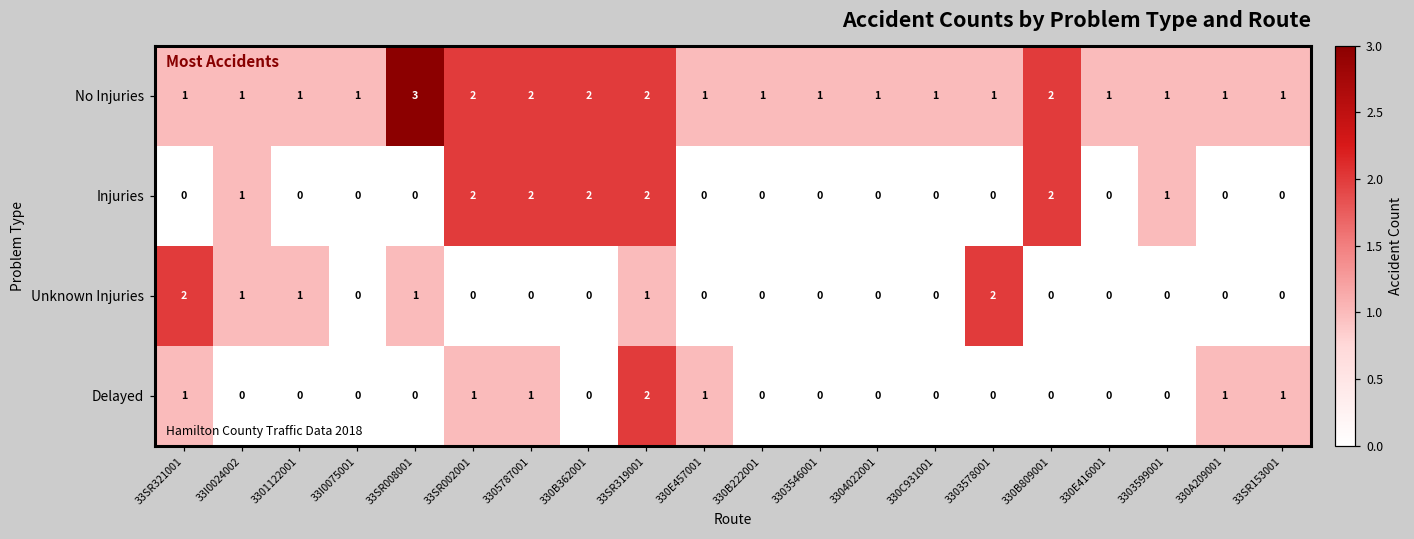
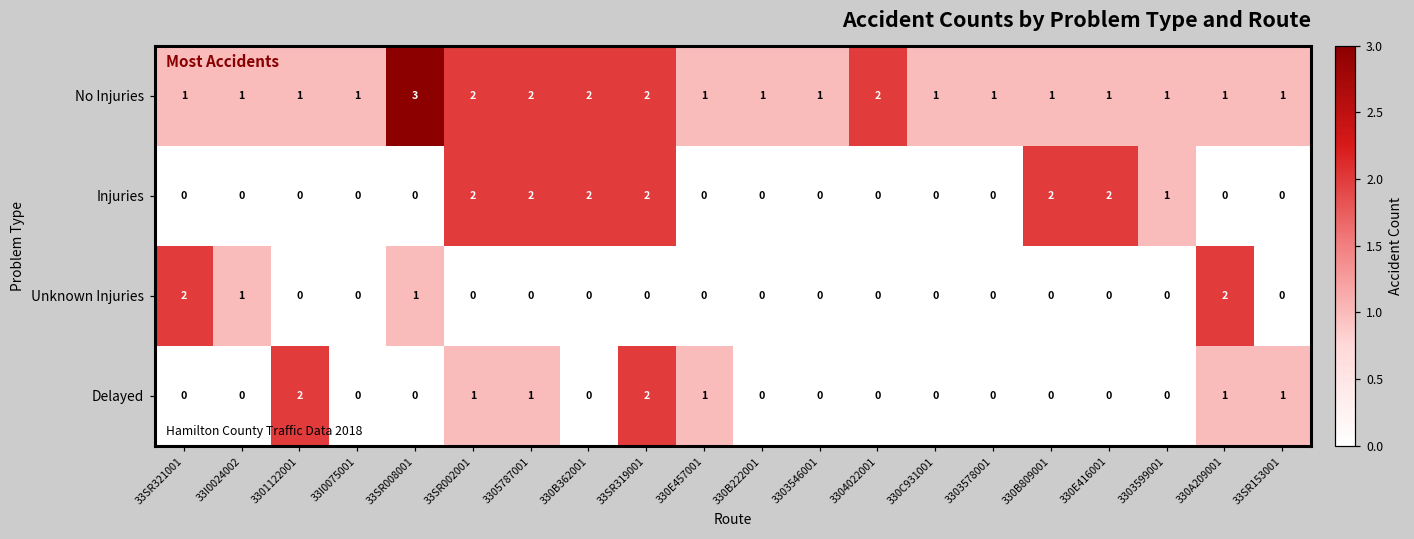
No Injuries, 3304022001: 1 -> 2
No Injuries, 330B809001: 2 -> 1
Injuries, 33I0024002: 1 -> 0
Injuries, 330E416001: 0 -> 2
Unknown Injuries, 3301122001: 1 -> 0
Unknown Injuries, 33SR319001: 1 -> 0
Unknown Injuries, 3303578001: 2 -> 0
Unknown Injuries, 330A209001: 0 -> 2
Delayed, 33SR321001: 1 -> 0
Delayed, 3301122001: 0 -> 2
